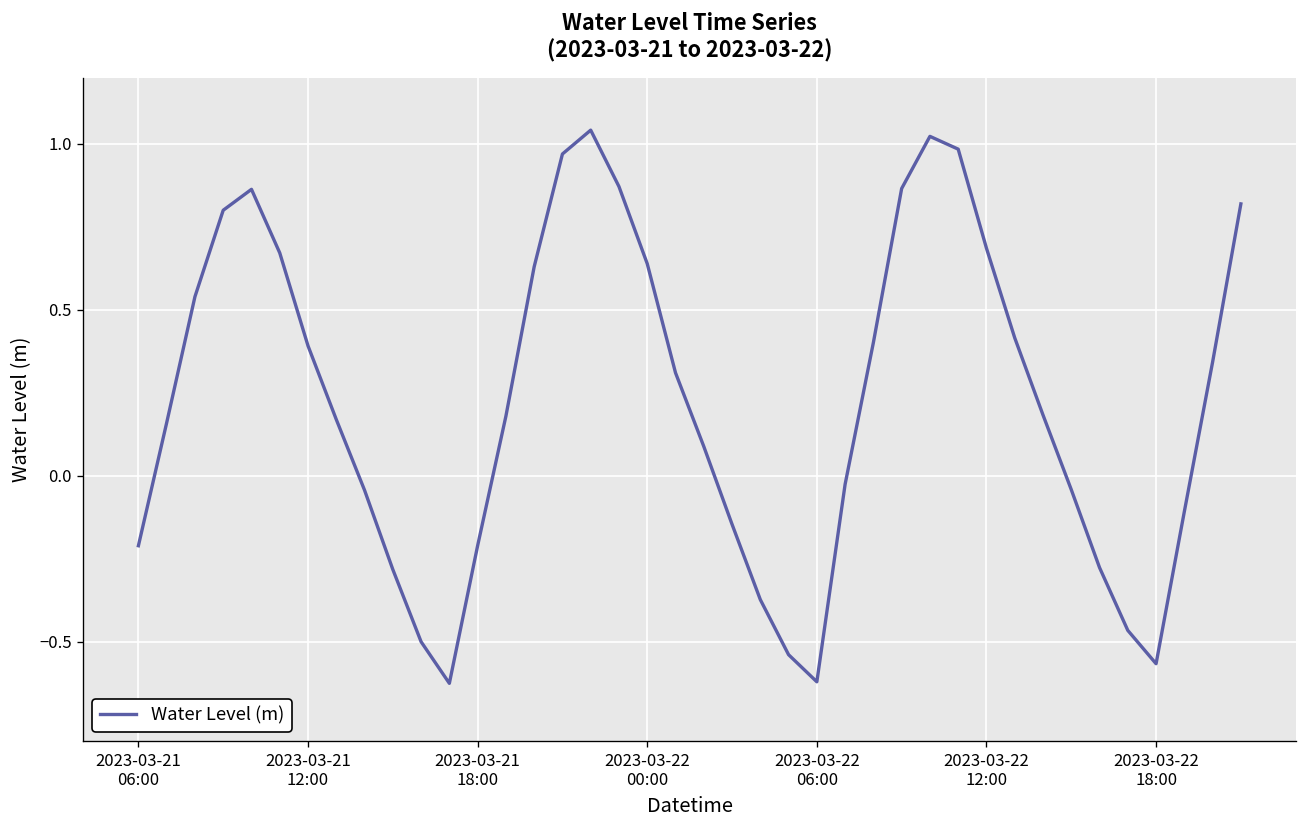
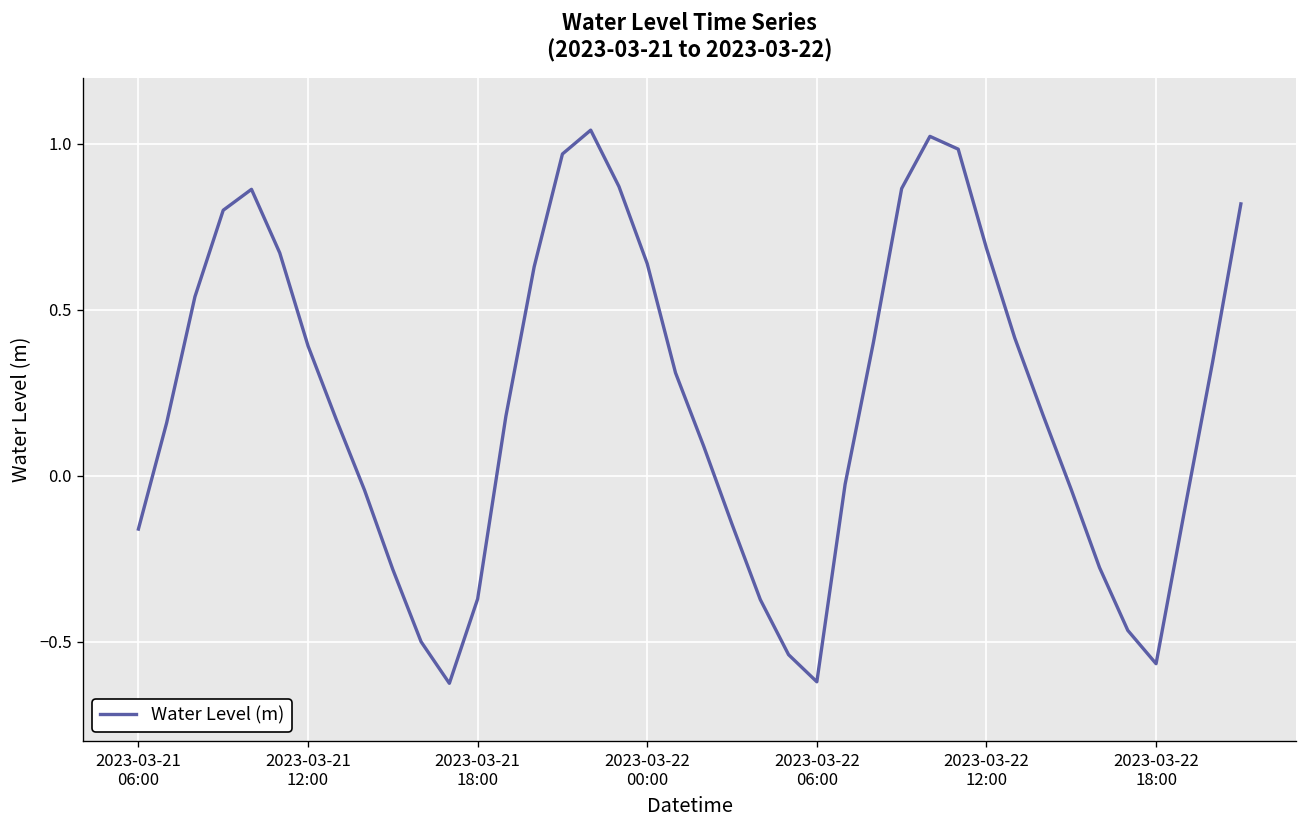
2023-03-21 06:00: -0.21 -> -0.16
2023-03-21 18:00: -0.21 -> -0.37
